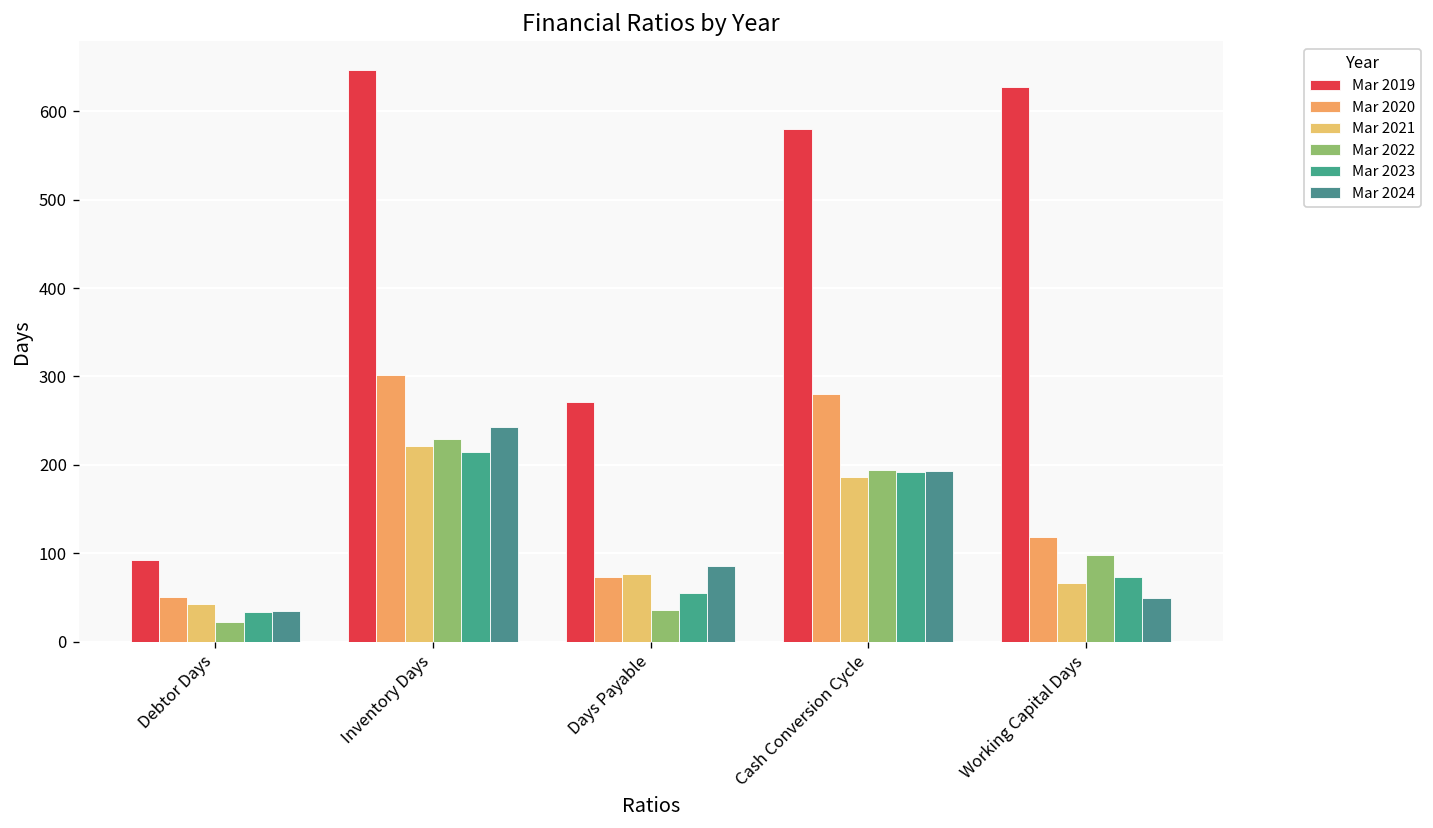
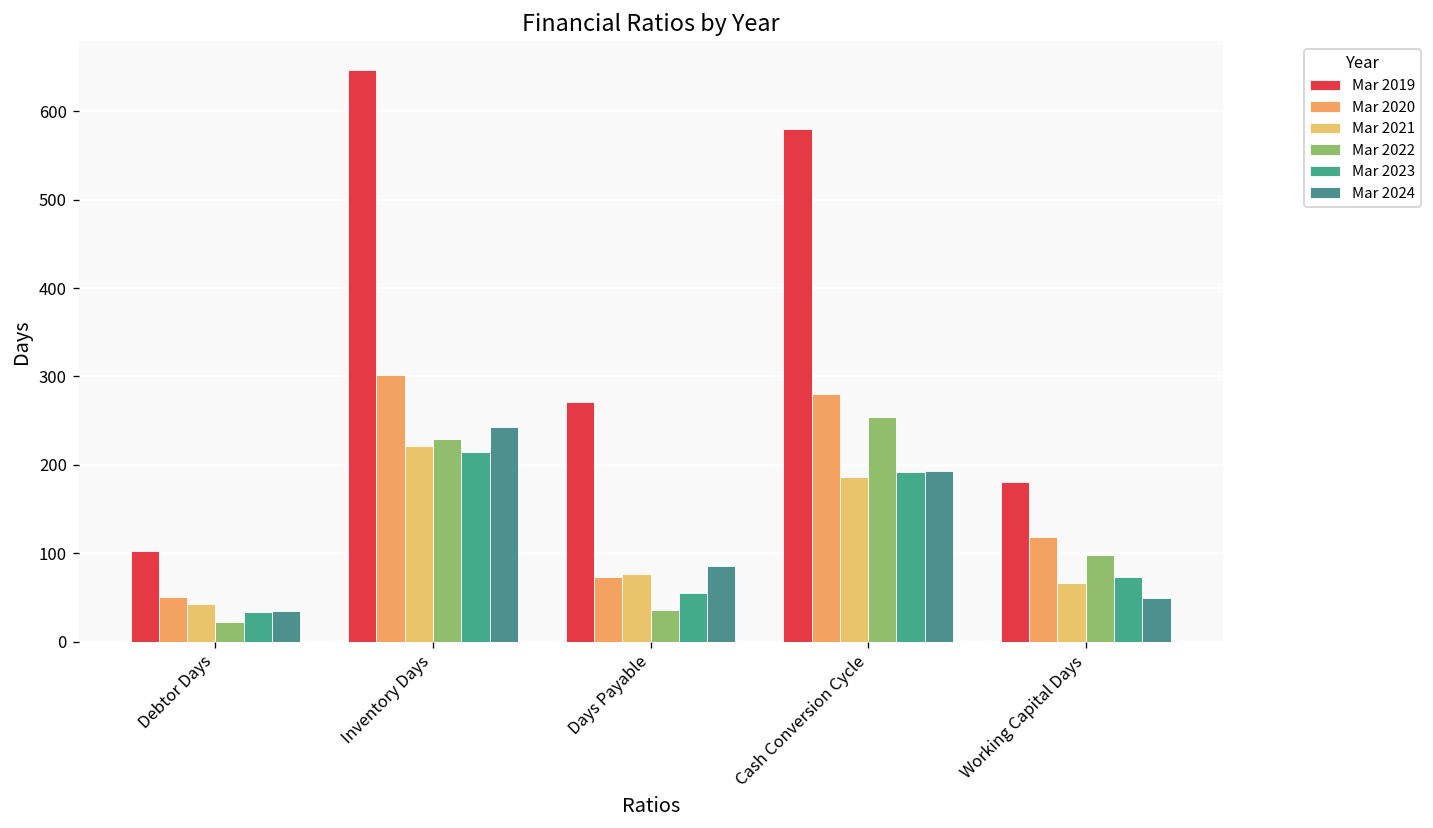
Mar 2019, Debtor Days: 90 -> 100
Mar 2022, Cash Conversion Cycle: 190 -> 250
Mar 2019, Working Capital Days: 630 -> 180
